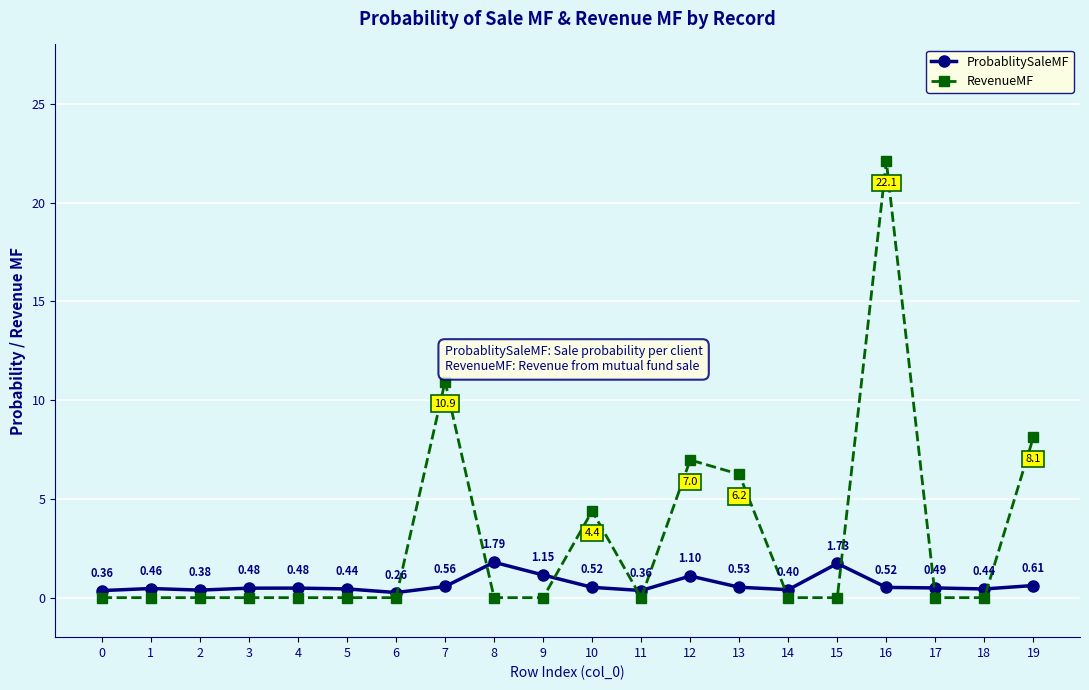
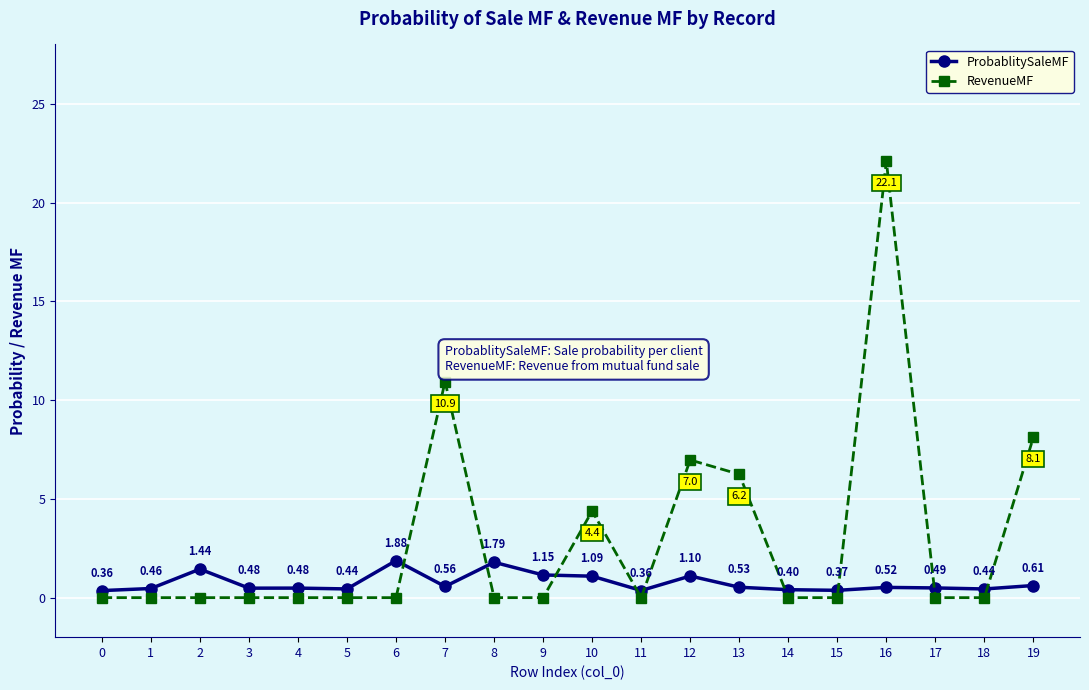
ProbablitySaleMF, 2: 0.38 -> 1.44
ProbablitySaleMF, 6: 0.26 -> 1.88
ProbablitySaleMF, 10: 0.52 -> 1.09
ProbablitySaleMF, 15: 1.73 -> 0.37
